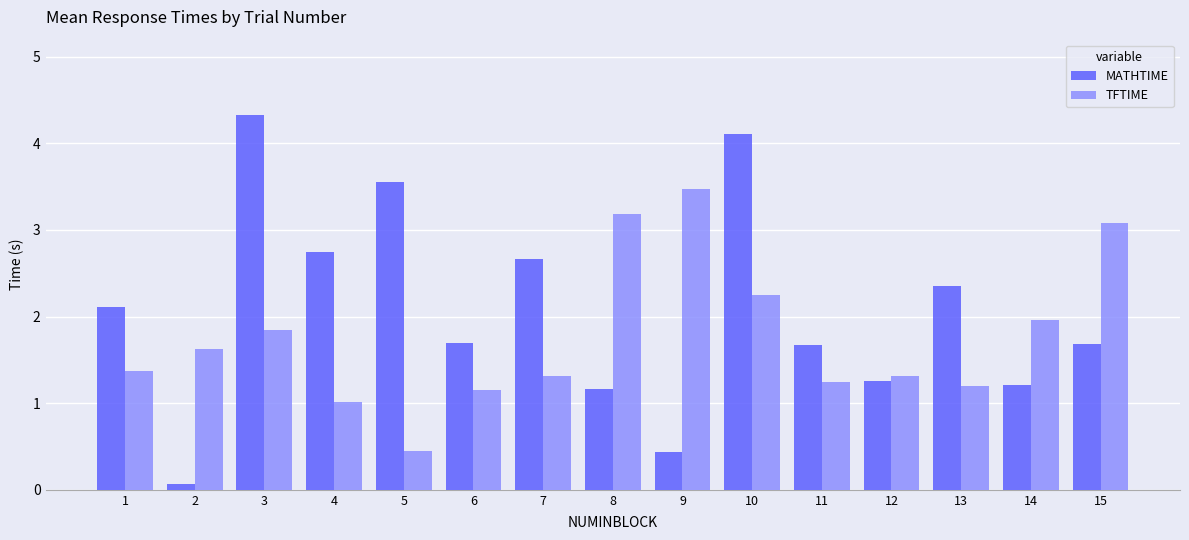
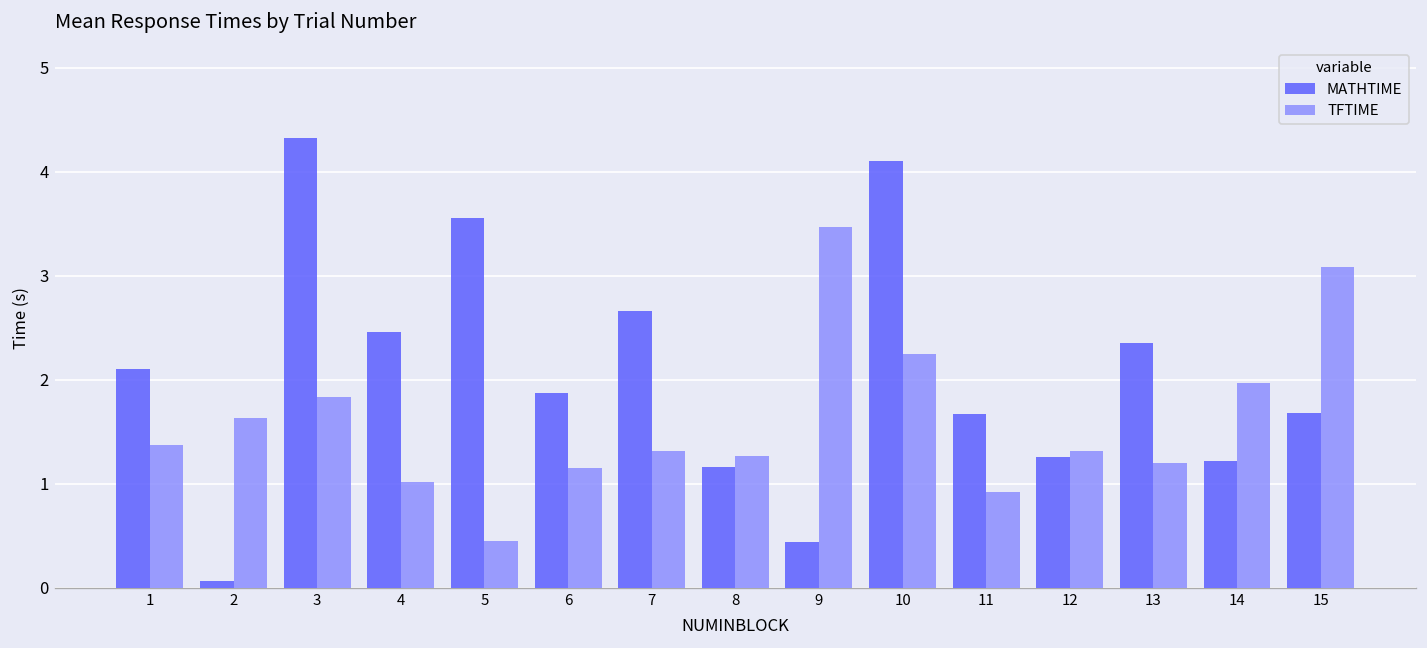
MATHTIME, 4: 2.7 -> 2.5
MATHTIME, 6: 1.7 -> 1.9
TFTIME, 8: 3.2 -> 1.3
TFTIME, 11: 1.3 -> 0.9
